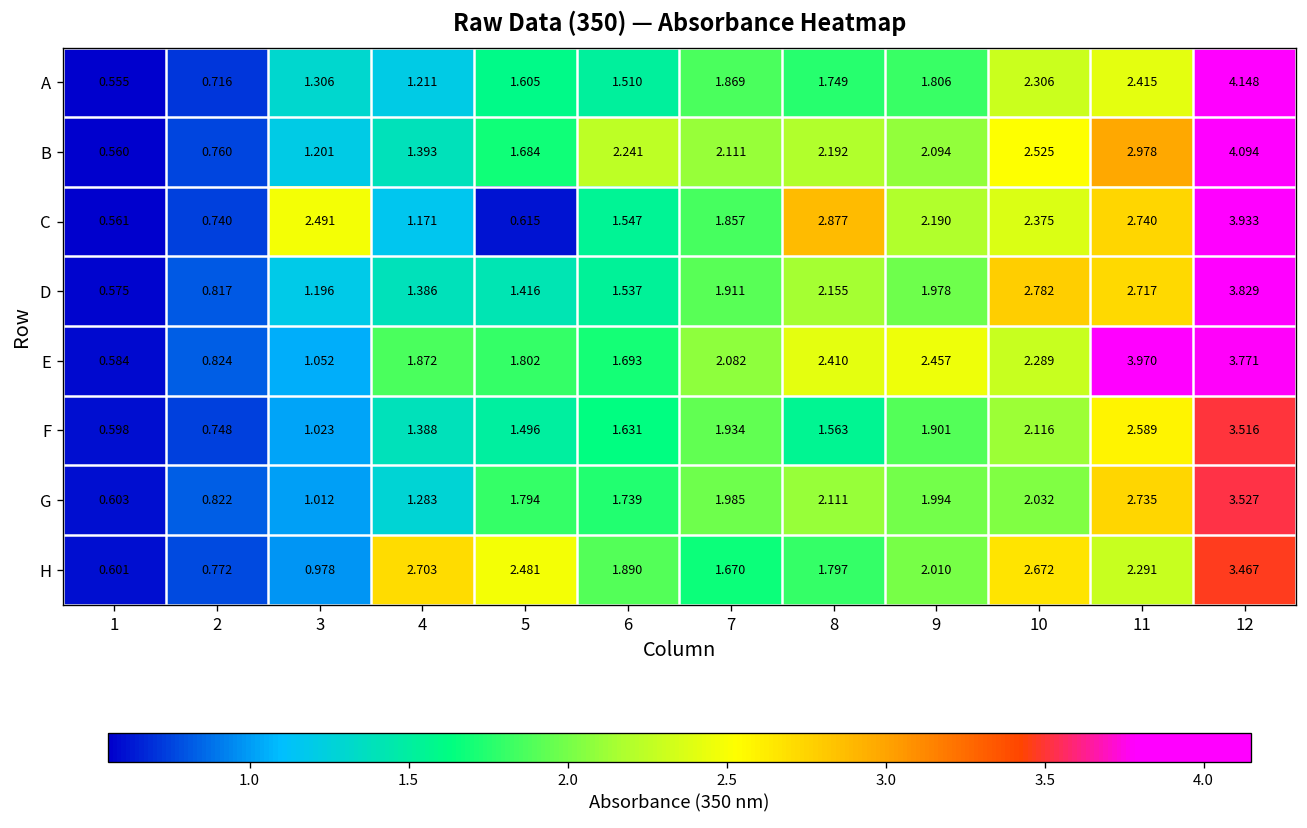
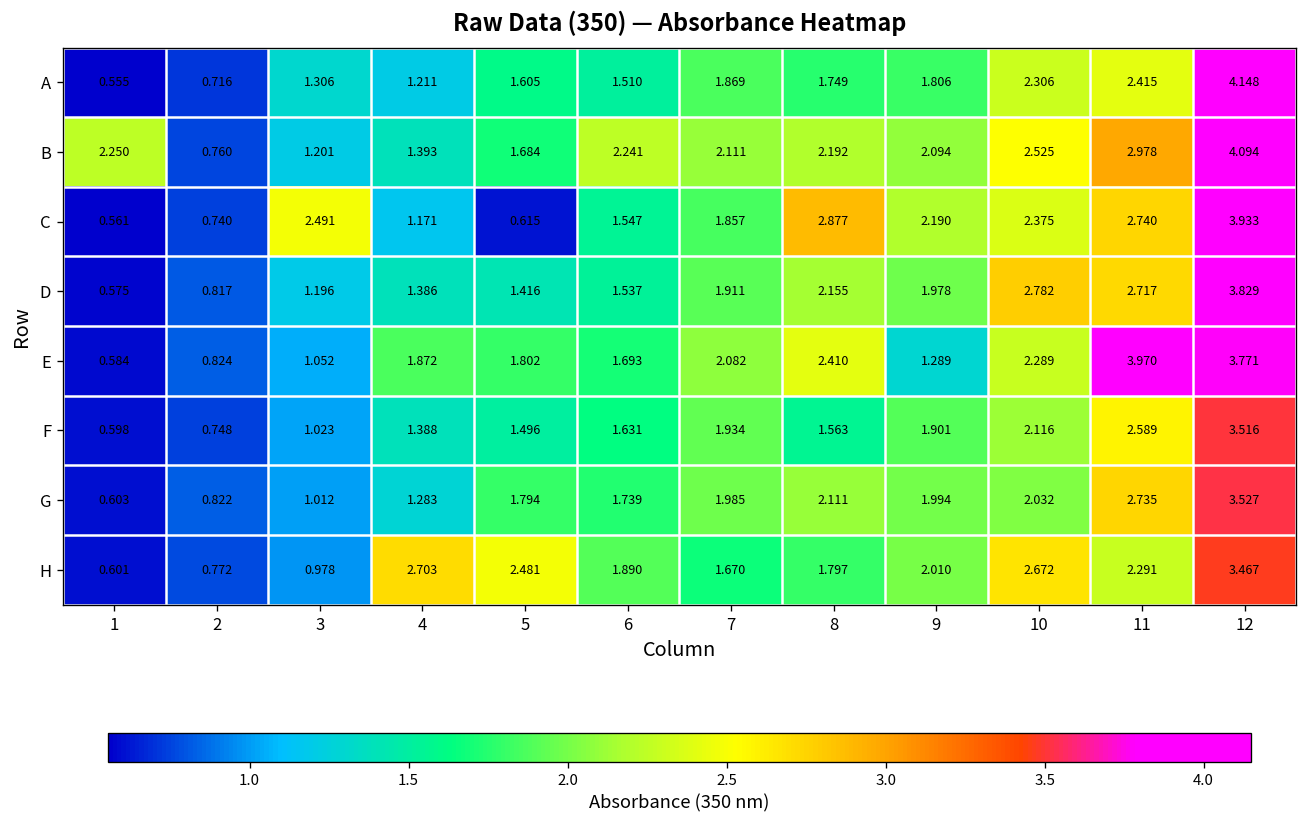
B, 1: 0.560 -> 2.250
E, 9: 2.457 -> 1.289
